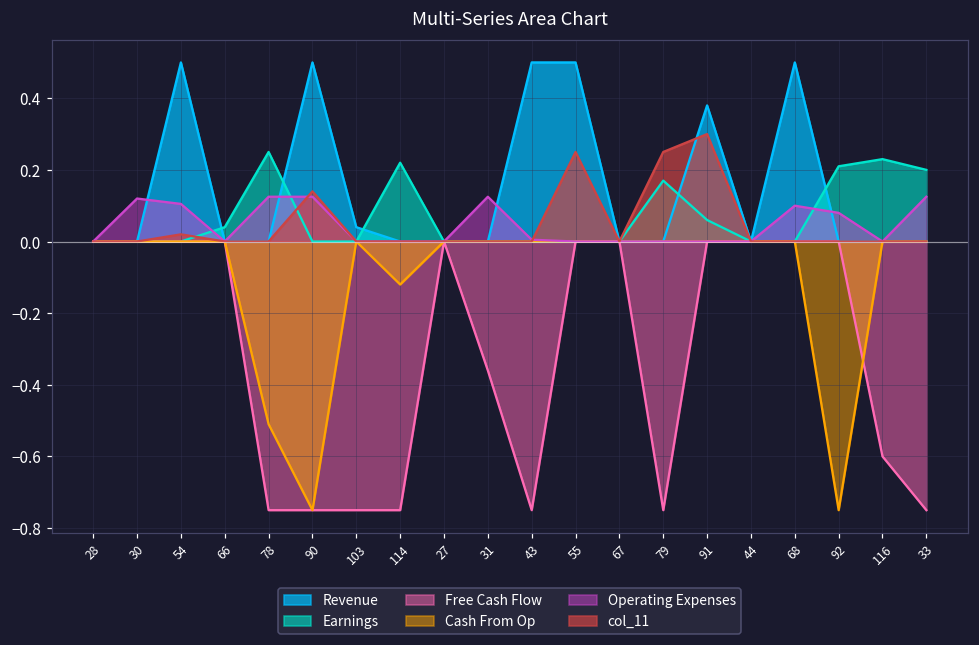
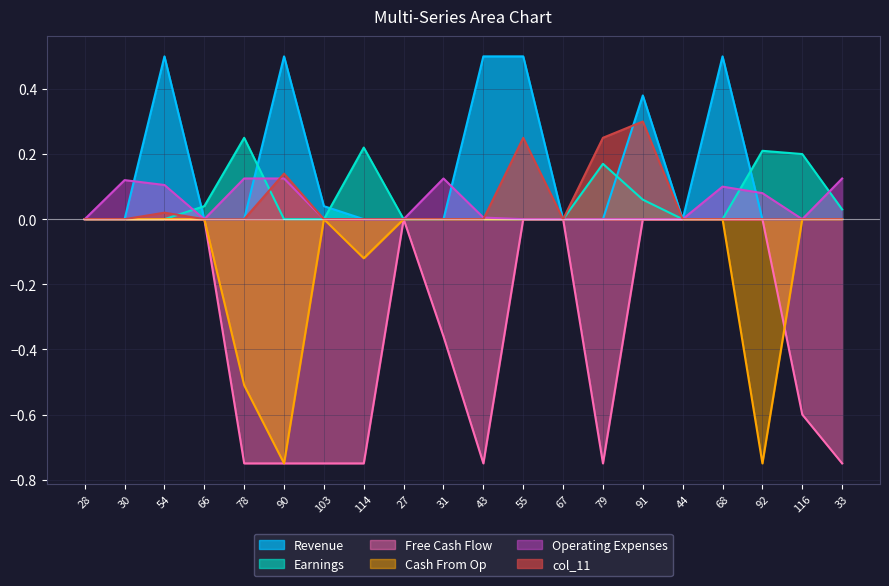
Earnings, 116: 0.23 -> 0.20
Earnings, 33: 0.20 -> 0.03
